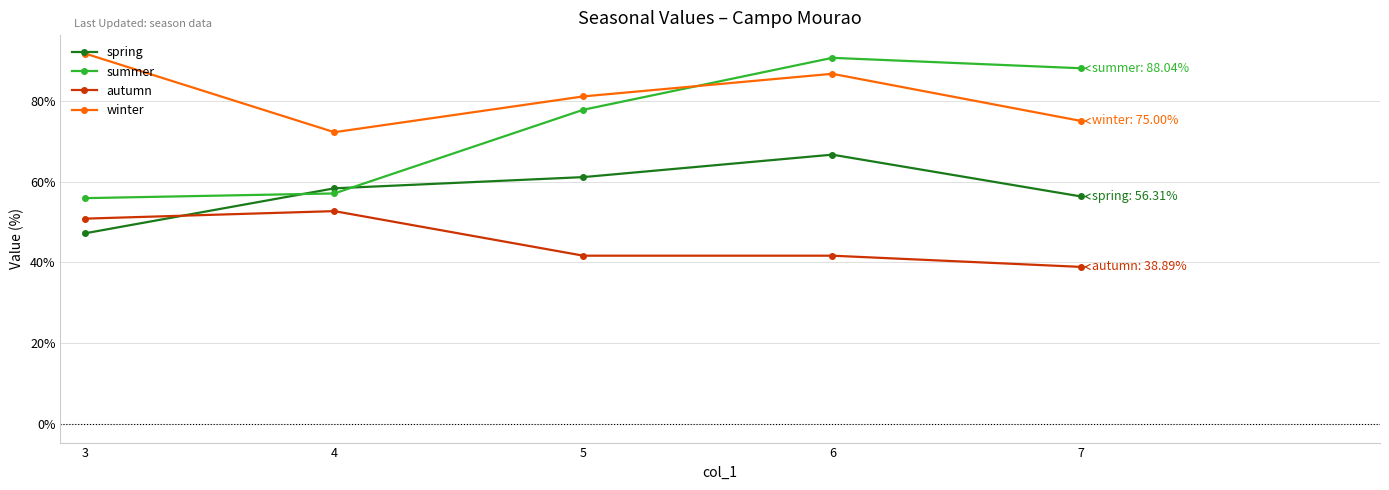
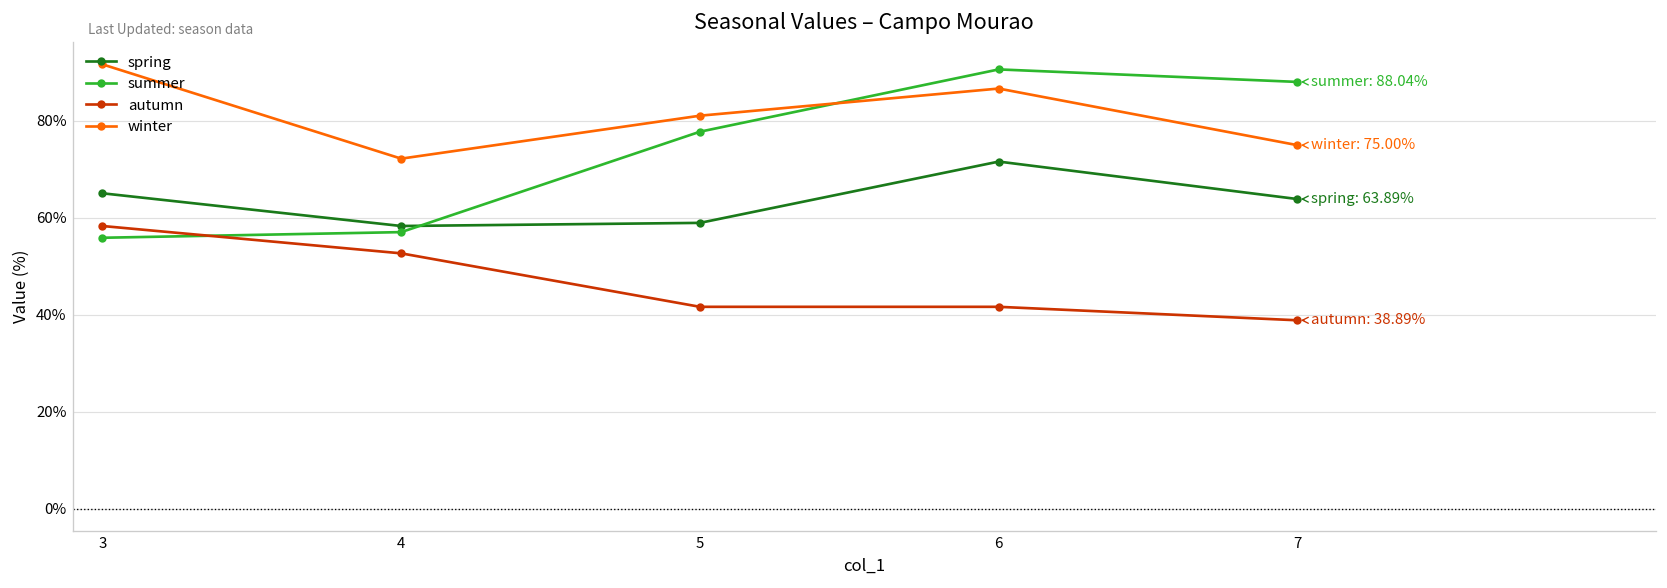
spring, 3: 47% -> 65%
autumn, 3: 51% -> 58%
spring, 5: 61% -> 59%
spring, 6: 67% -> 72%
spring, 7: 56.31% -> 63.89%
